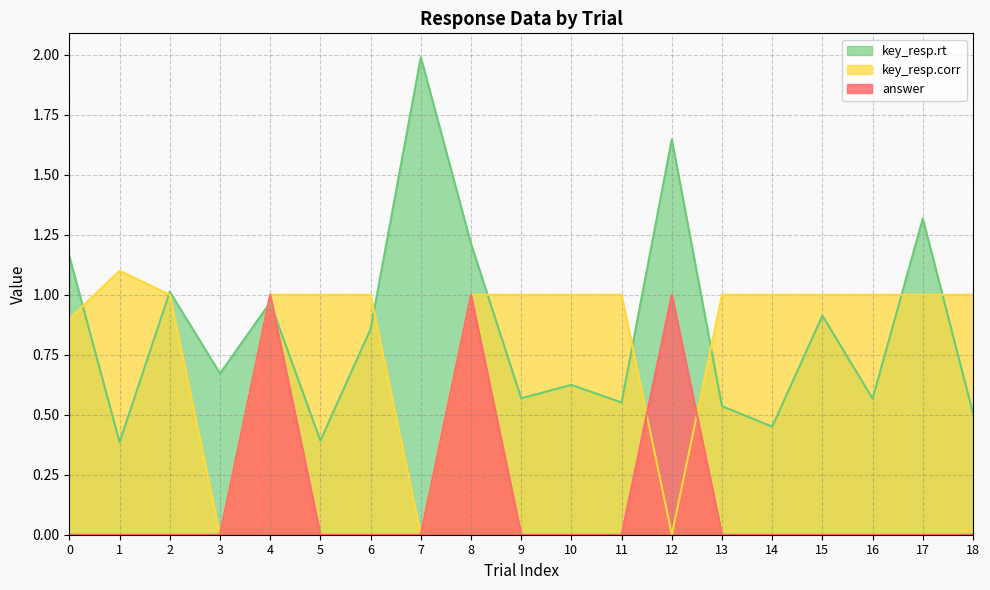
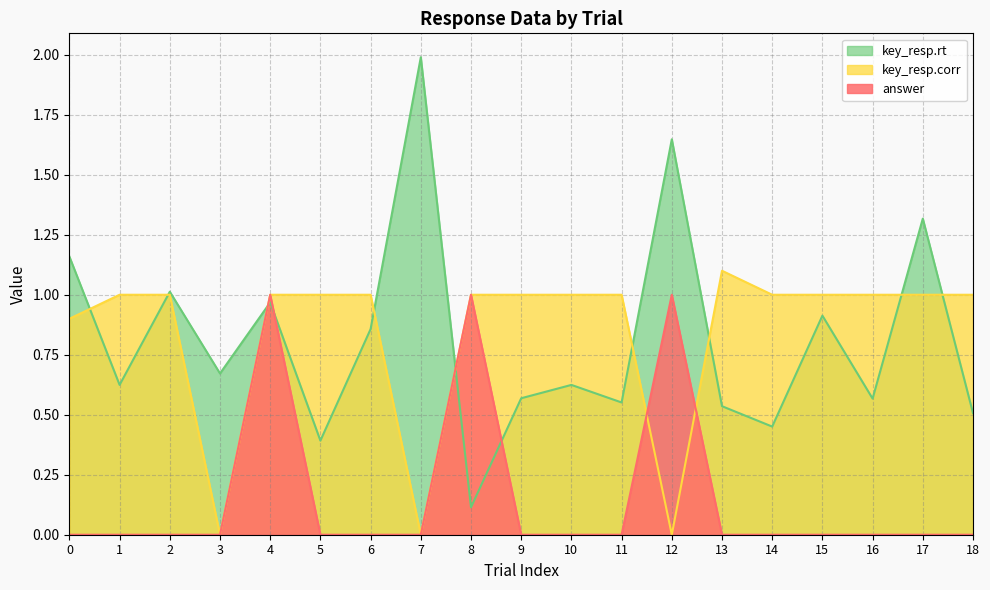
key_resp.rt, 1: 0.39 -> 0.62
key_resp.corr, 1: 1.1 -> 1.0
key_resp.rt, 8: 1.21 -> 0.11
key_resp.corr, 13: 1.0 -> 1.1
